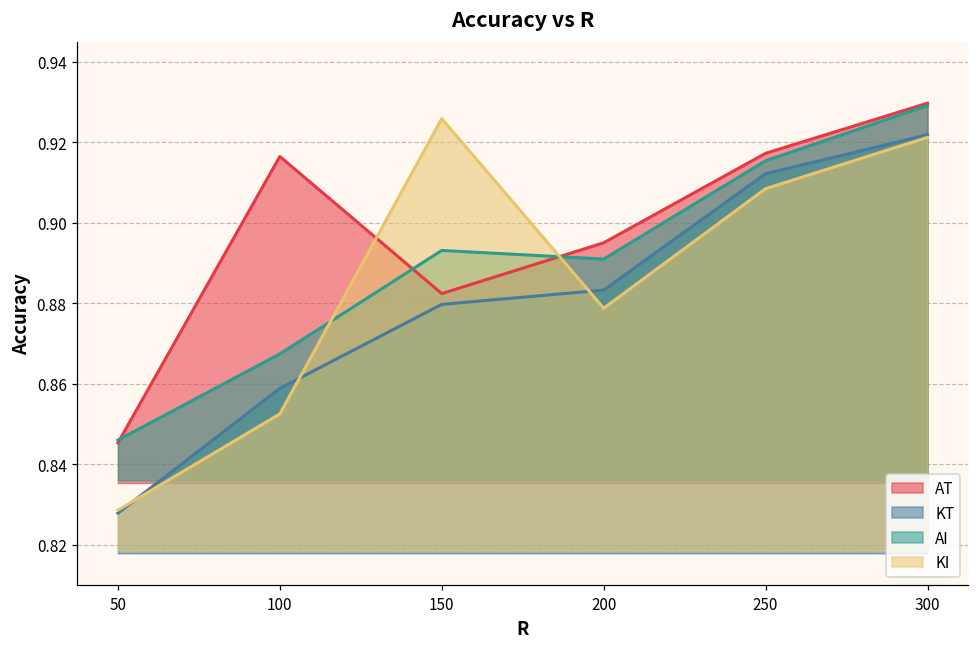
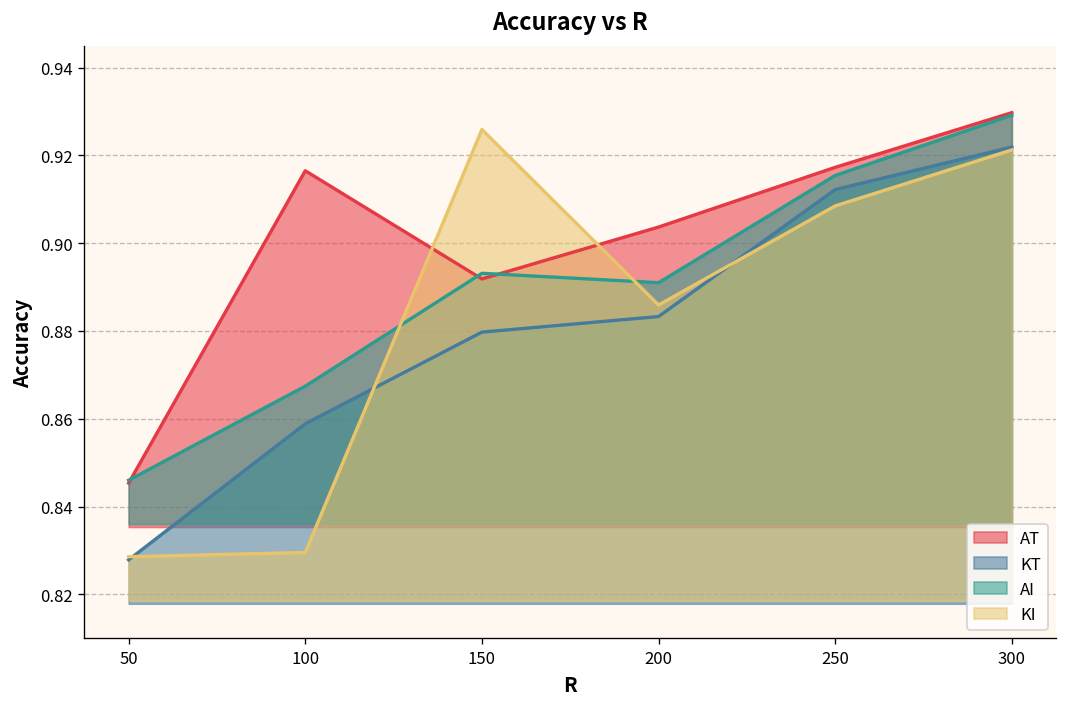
KI, 100: 0.853 -> 0.830
AT, 150: 0.882 -> 0.892
AT, 200: 0.895 -> 0.904
KI, 200: 0.879 -> 0.886
